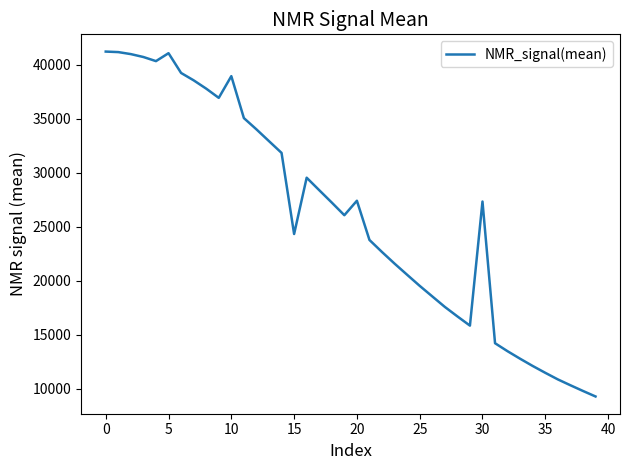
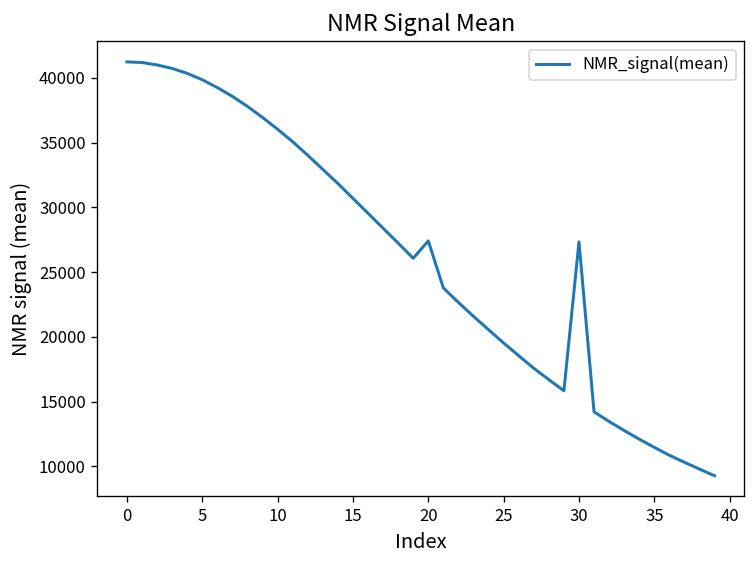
5: 41100 -> 39900
10: 39000 -> 36000
15: 24300 -> 30700
